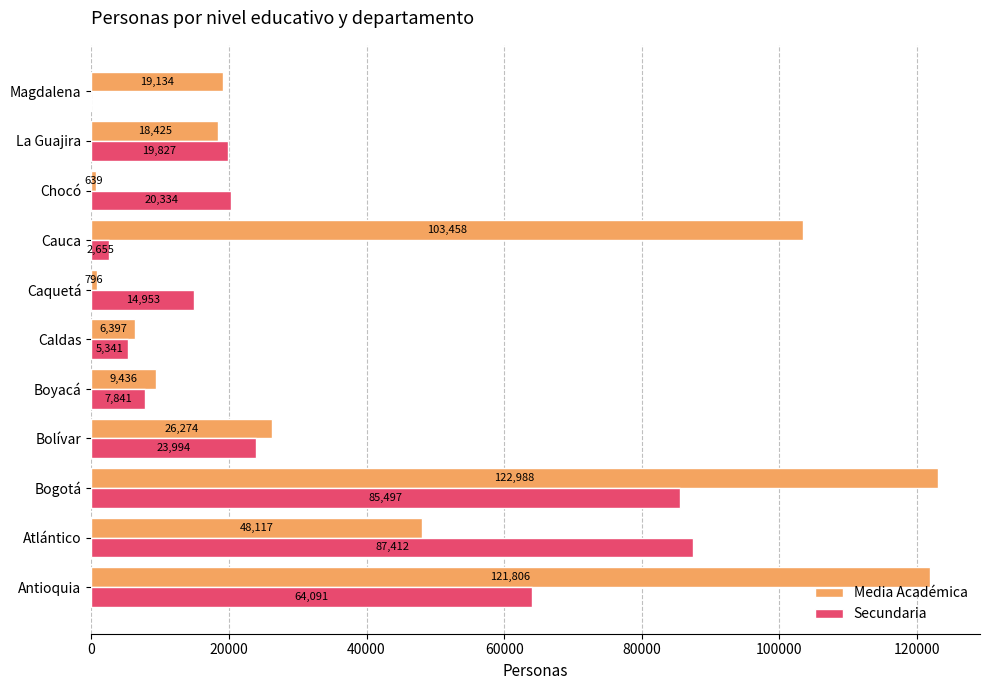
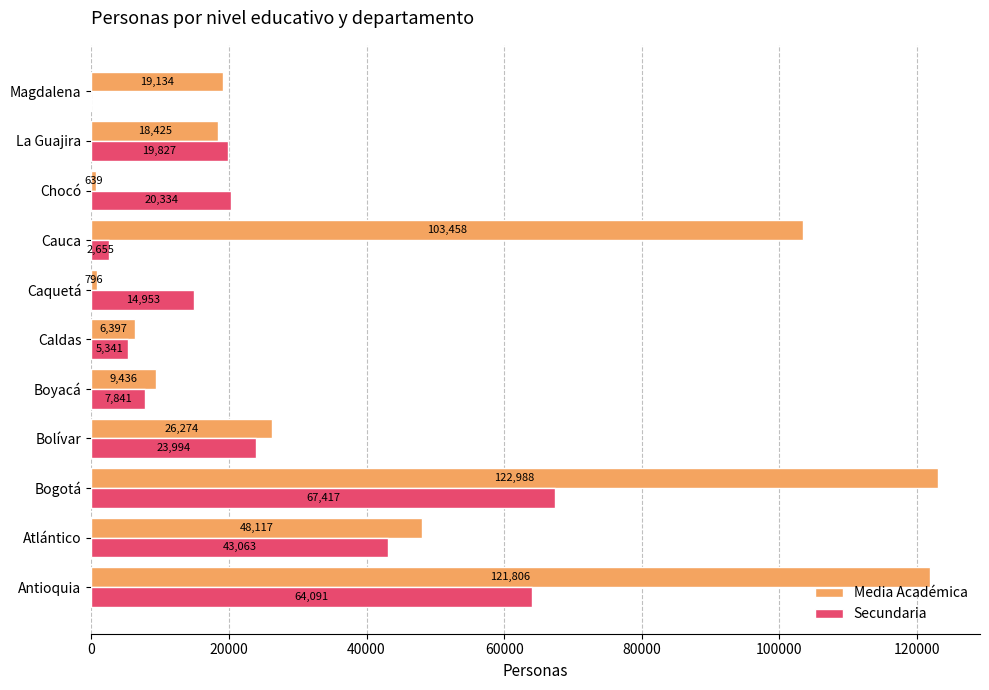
Secundaria, Bogotá: 85,497 -> 67,417
Secundaria, Atlántico: 87,412 -> 43,063
